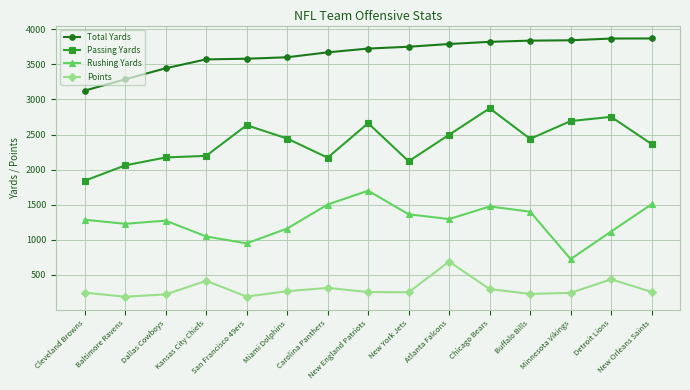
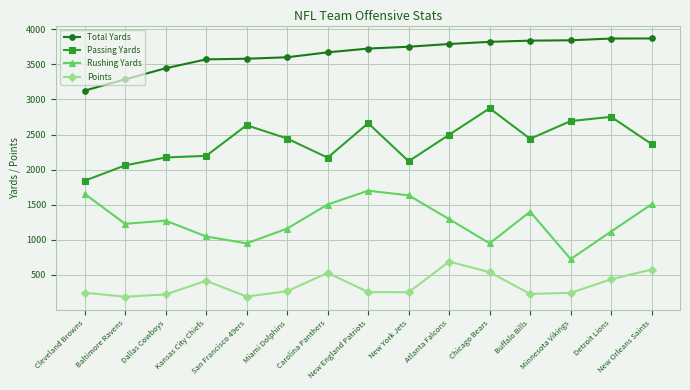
Rushing Yards, Cleveland Browns: 1300 -> 1700
Points, Carolina Panthers: 300 -> 500
Rushing Yards, New York Jets: 1400 -> 1600
Rushing Yards, Chicago Bears: 1500 -> 900
Points, Chicago Bears: 300 -> 500
Points, New Orleans Saints: 300 -> 600
